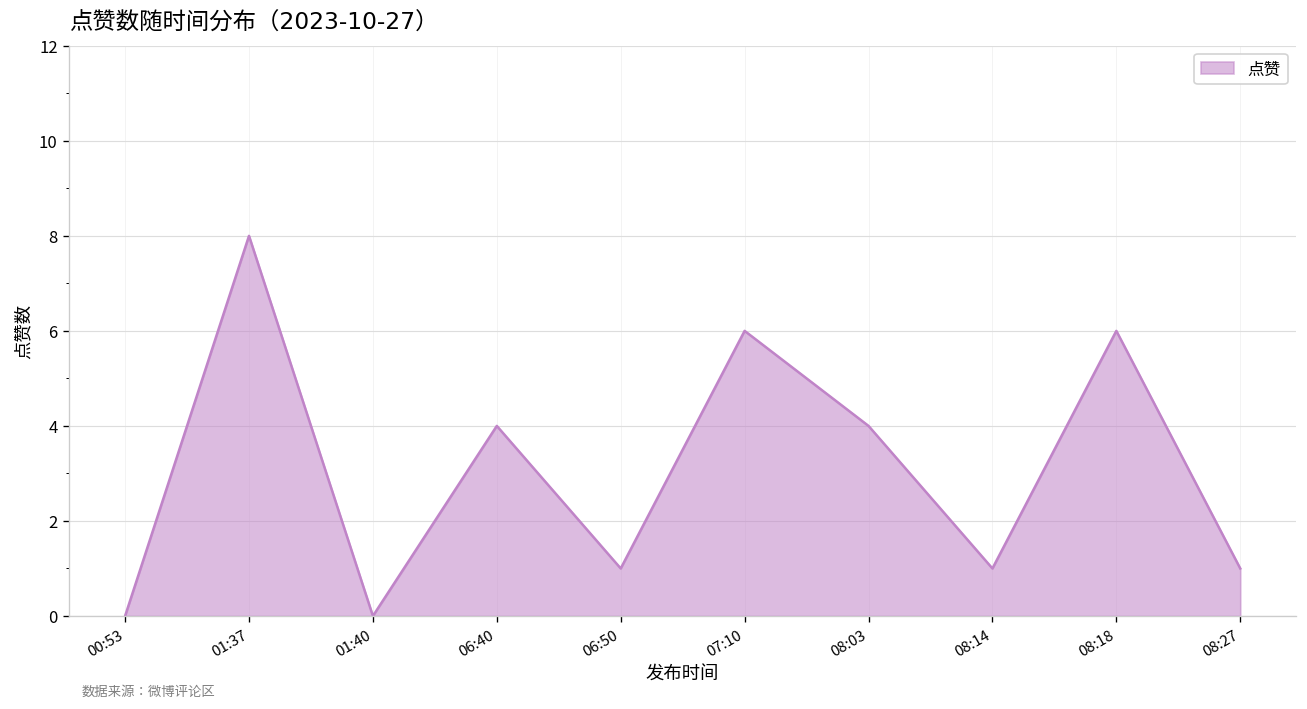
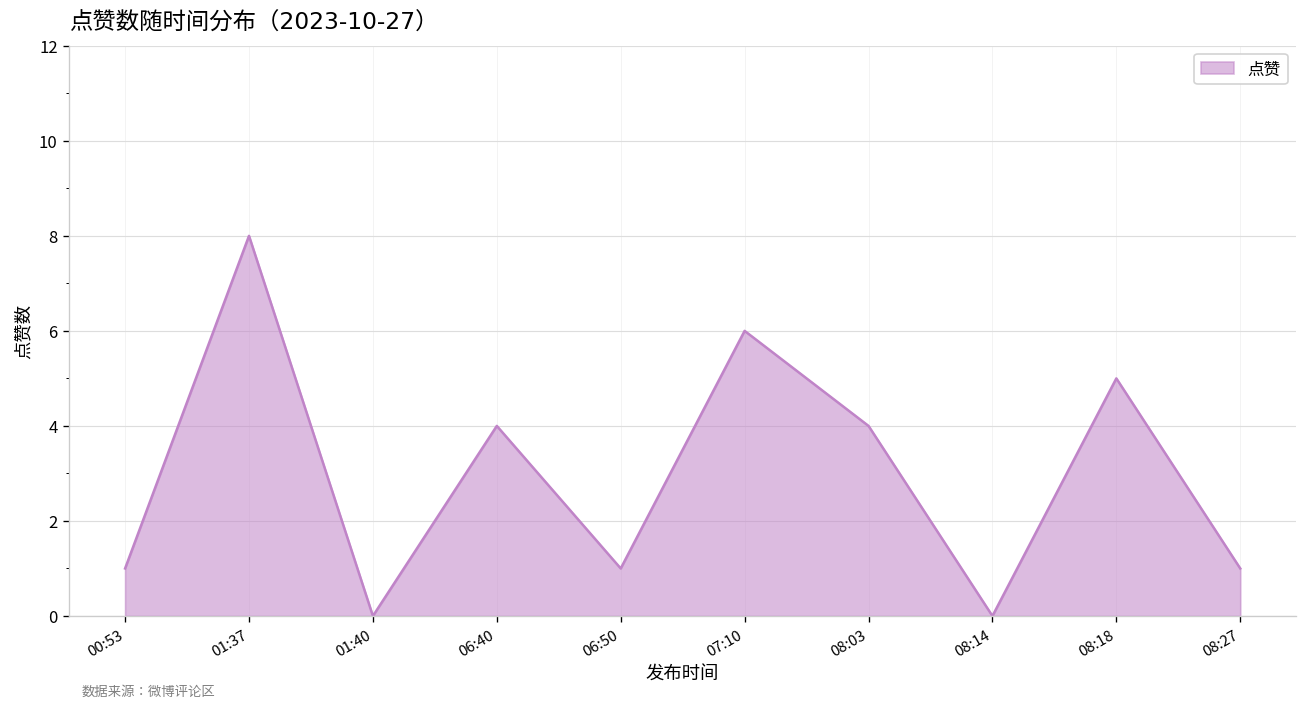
00:53: 0 -> 1
08:14: 1 -> 0
08:18: 6 -> 5
